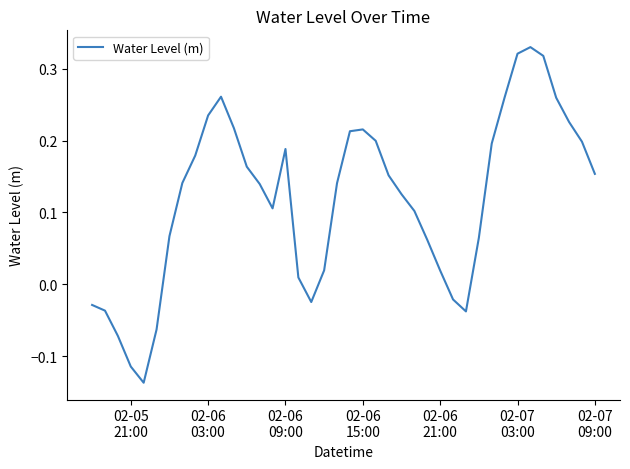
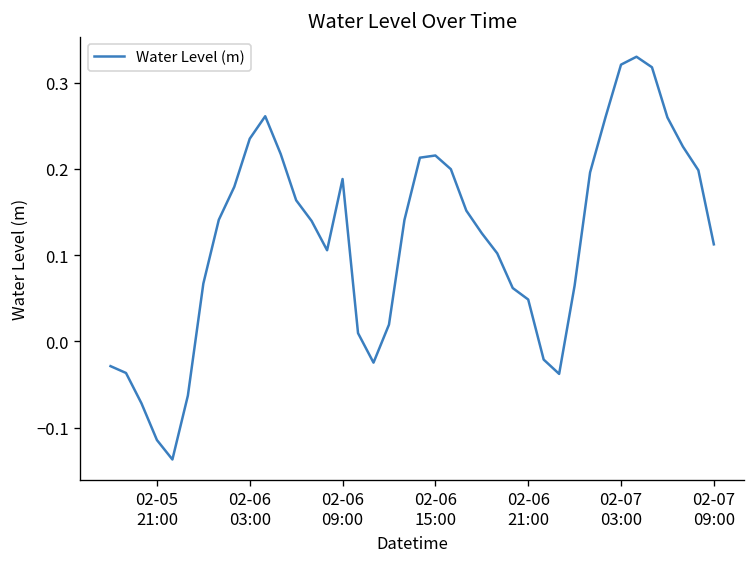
02-06 21:00: 0.02 -> 0.05
02-07 09:00: 0.15 -> 0.11
